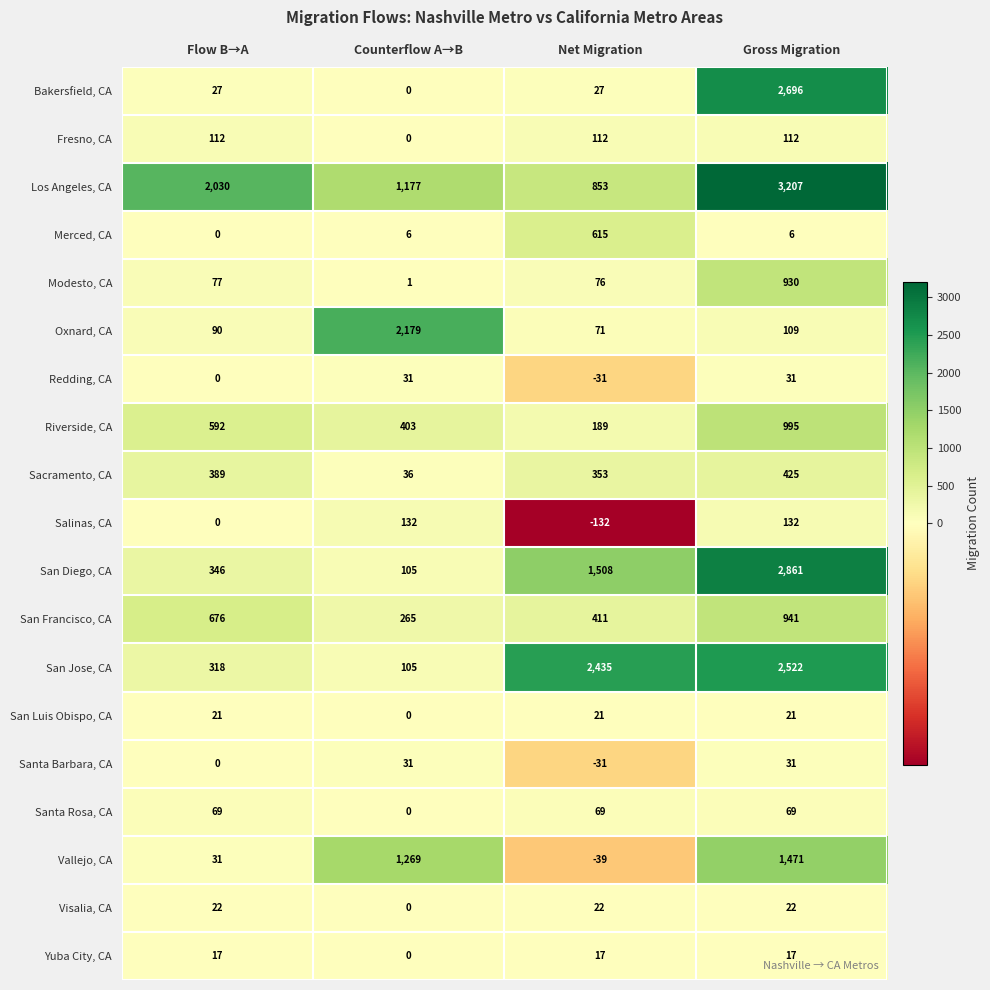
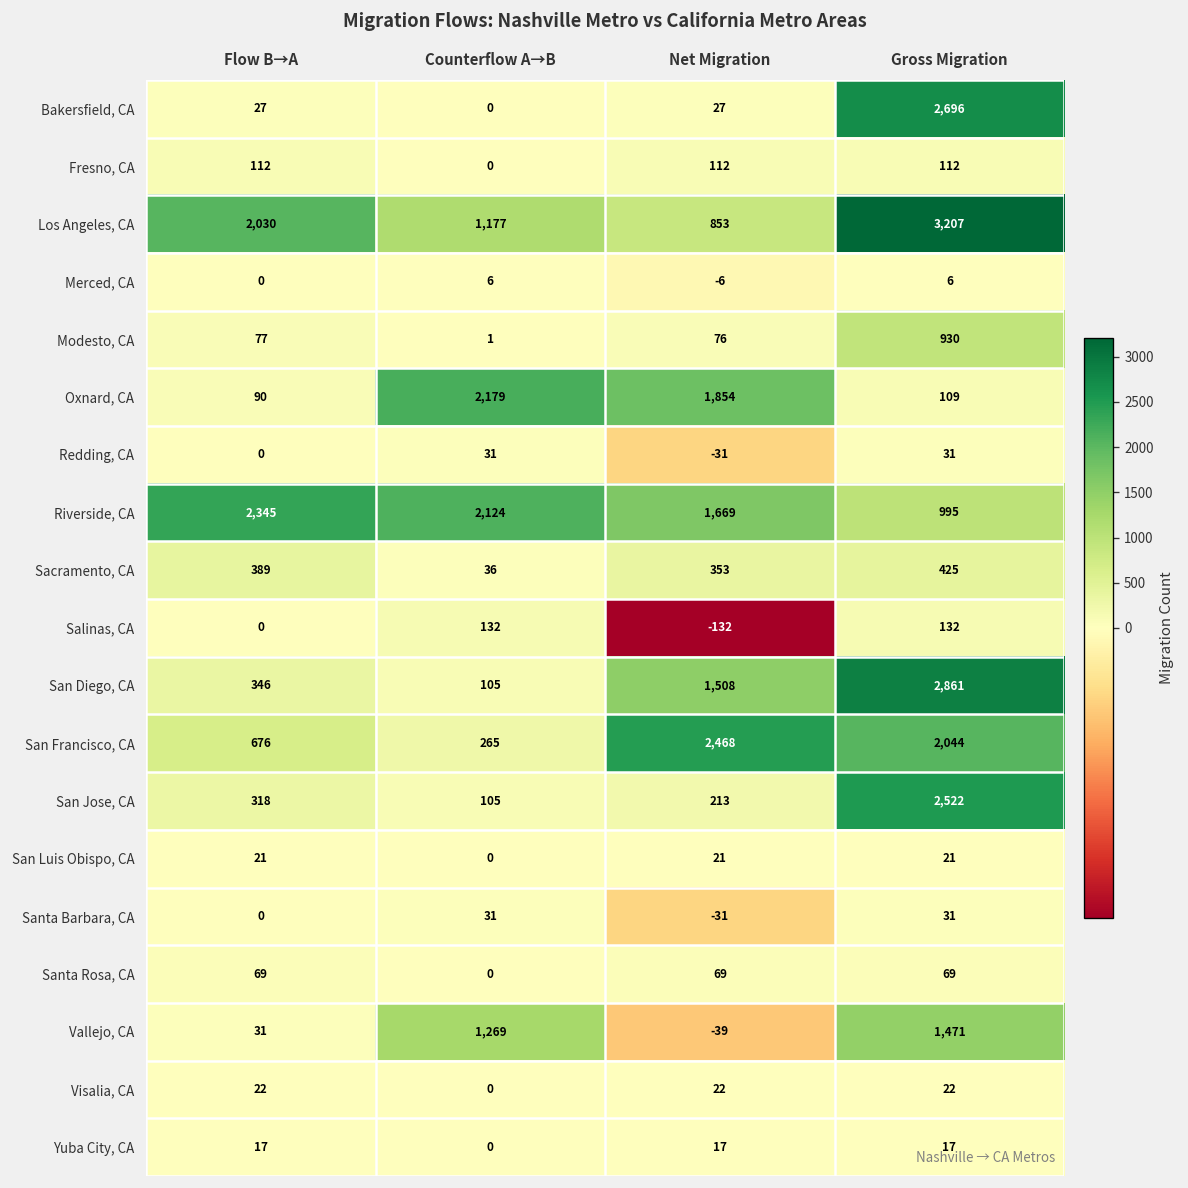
Merced, CA, Net Migration: 615 -> -6
Oxnard, CA, Net Migration: 71 -> 1,854
Riverside, CA, Flow B→A: 592 -> 2,345
Riverside, CA, Counterflow A→B: 403 -> 2,124
Riverside, CA, Net Migration: 189 -> 1,669
San Francisco, CA, Net Migration: 411 -> 2,468
San Francisco, CA, Gross Migration: 941 -> 2,044
San Jose, CA, Net Migration: 2,435 -> 213
